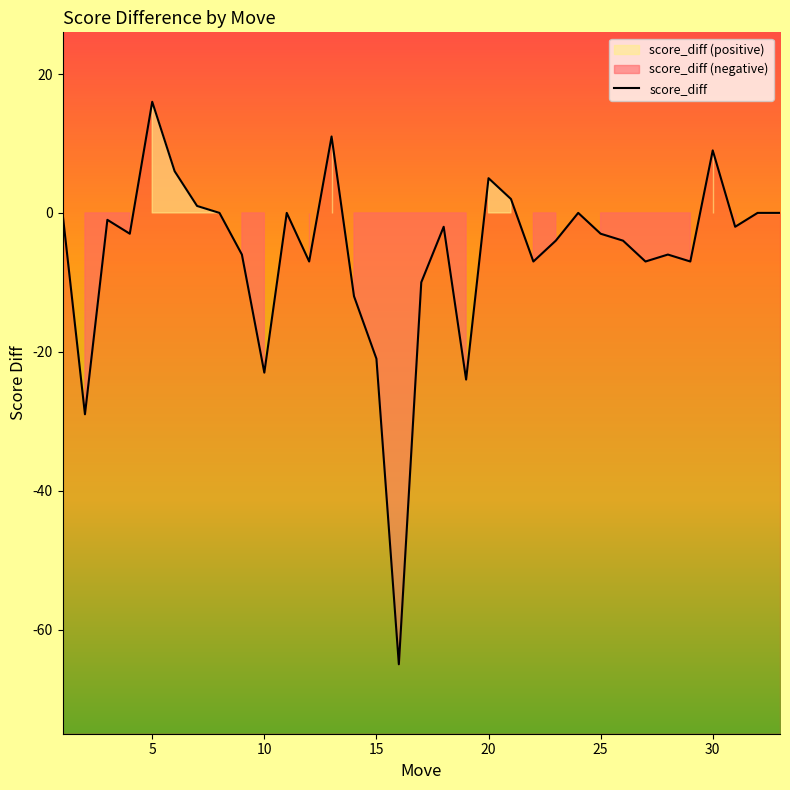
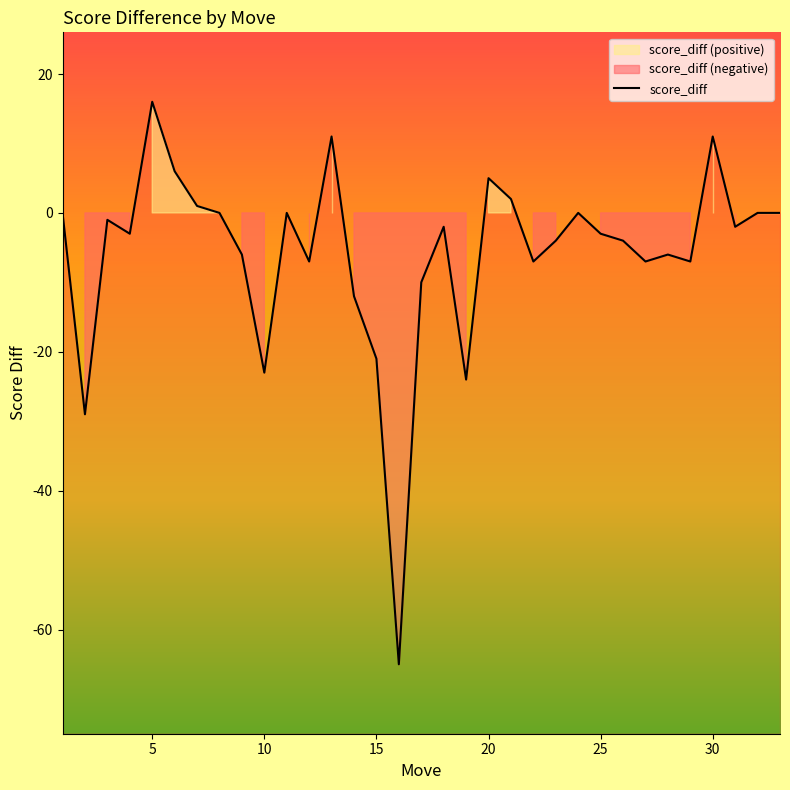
30: 9 -> 11
